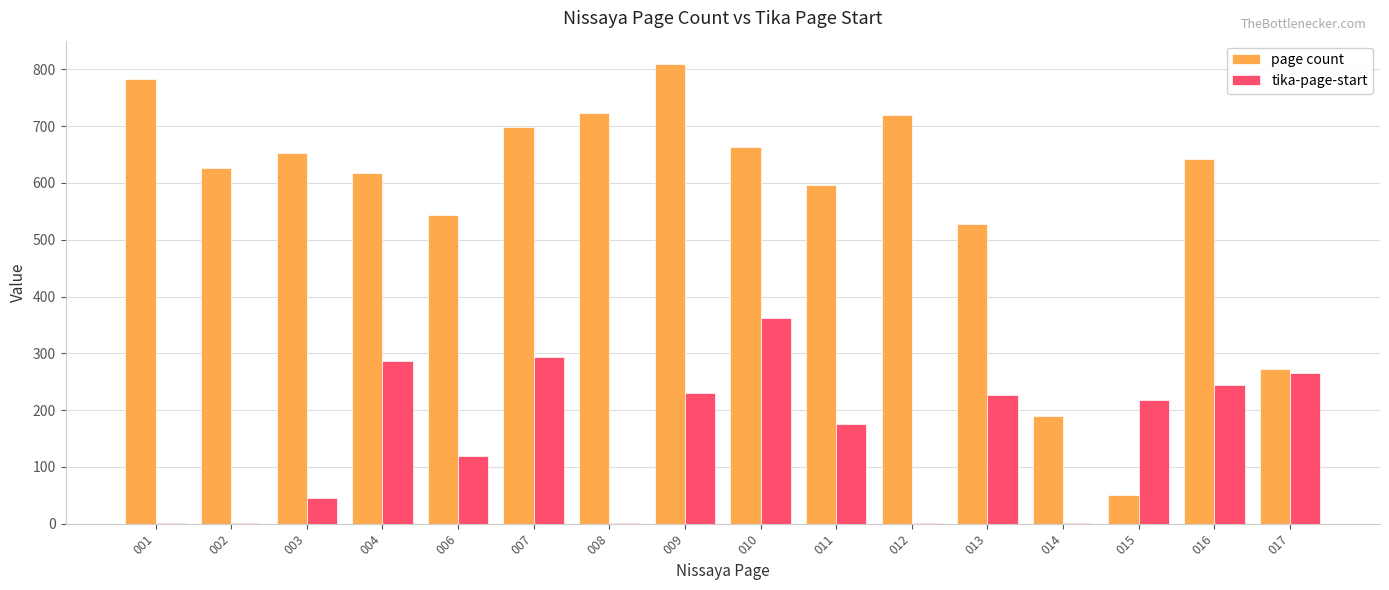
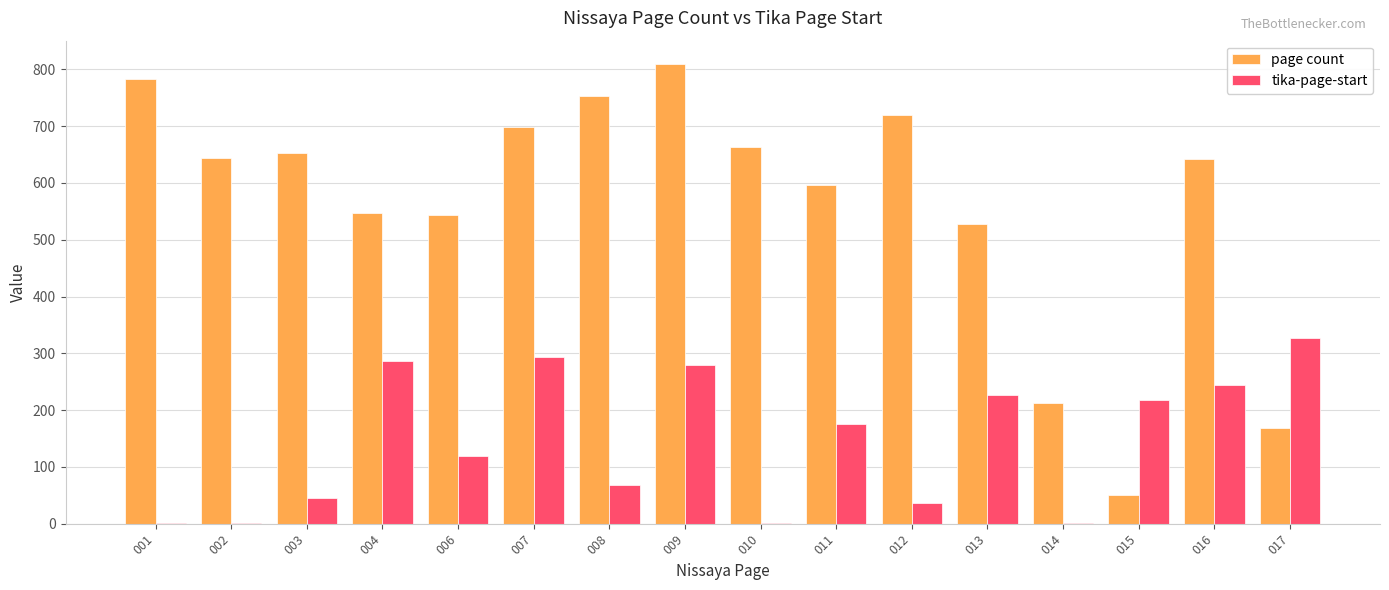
page count, 002: 630 -> 640
page count, 004: 620 -> 550
page count, 008: 720 -> 750
tika-page-start, 008: 0 -> 70
tika-page-start, 009: 230 -> 280
tika-page-start, 010: 360 -> 0
tika-page-start, 012: 0 -> 40
page count, 014: 190 -> 210
page count, 017: 270 -> 170
tika-page-start, 017: 270 -> 330
